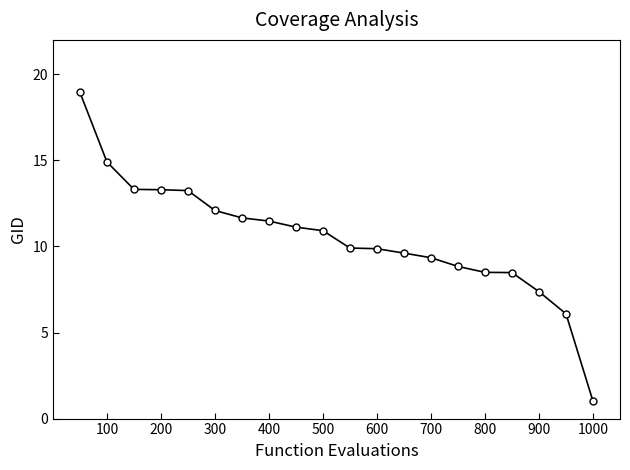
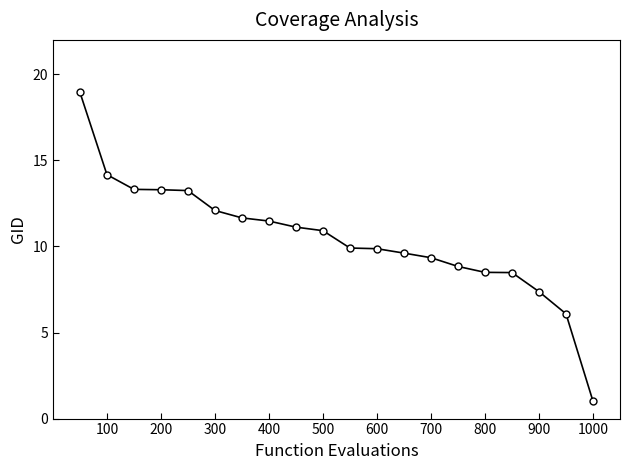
100: 14.9 -> 14.2
